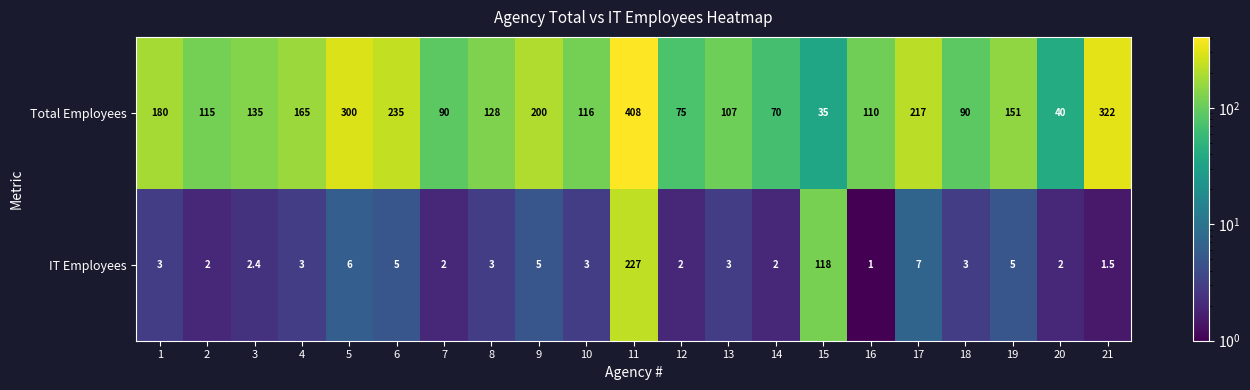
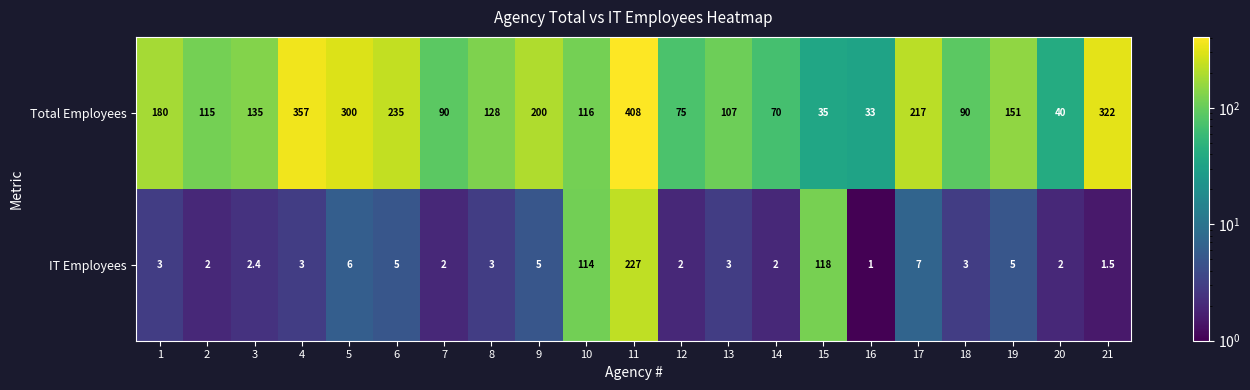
Total Employees, 4: 165 -> 357
Total Employees, 16: 110 -> 33
IT Employees, 10: 3 -> 114
